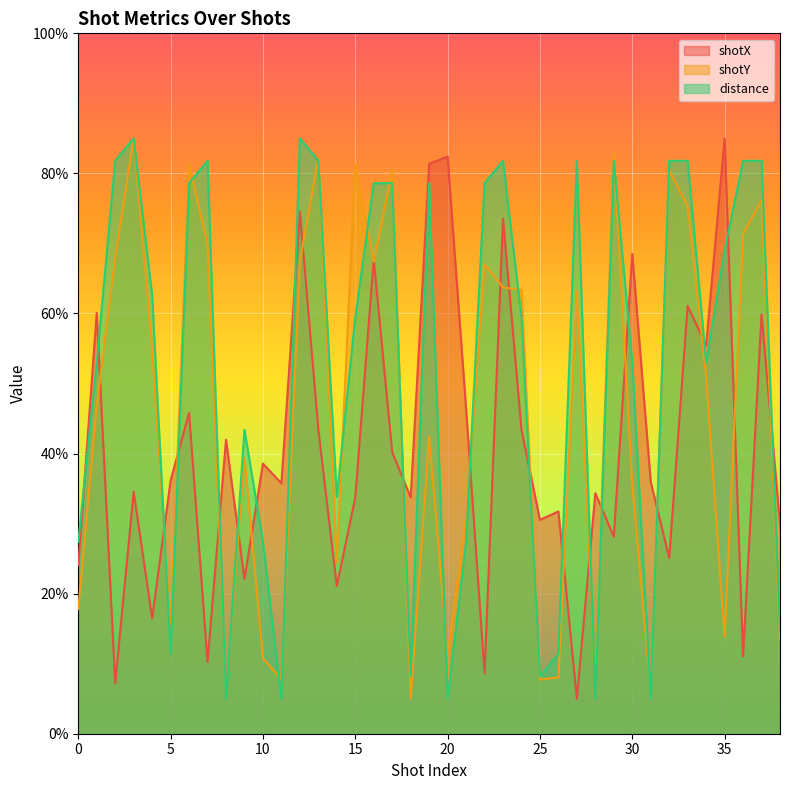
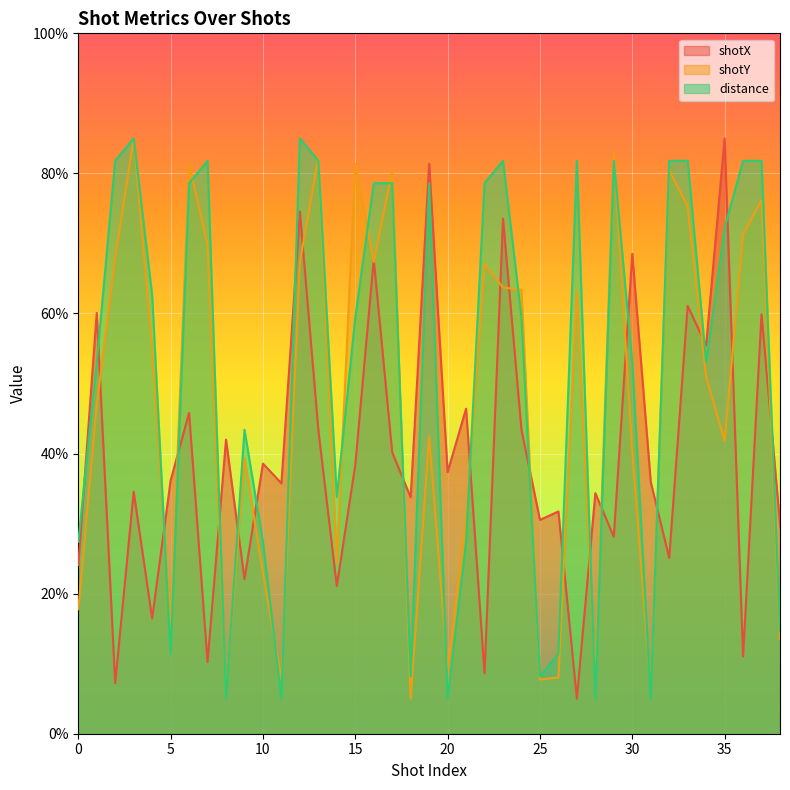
shotY, 10: 11% -> 23%
shotX, 15: 34% -> 38%
shotX, 20: 82% -> 37%
shotY, 20: 11% -> 9%
shotY, 30: 35% -> 40%
shotY, 35: 14% -> 42%
distance, 35: 69% -> 72%
